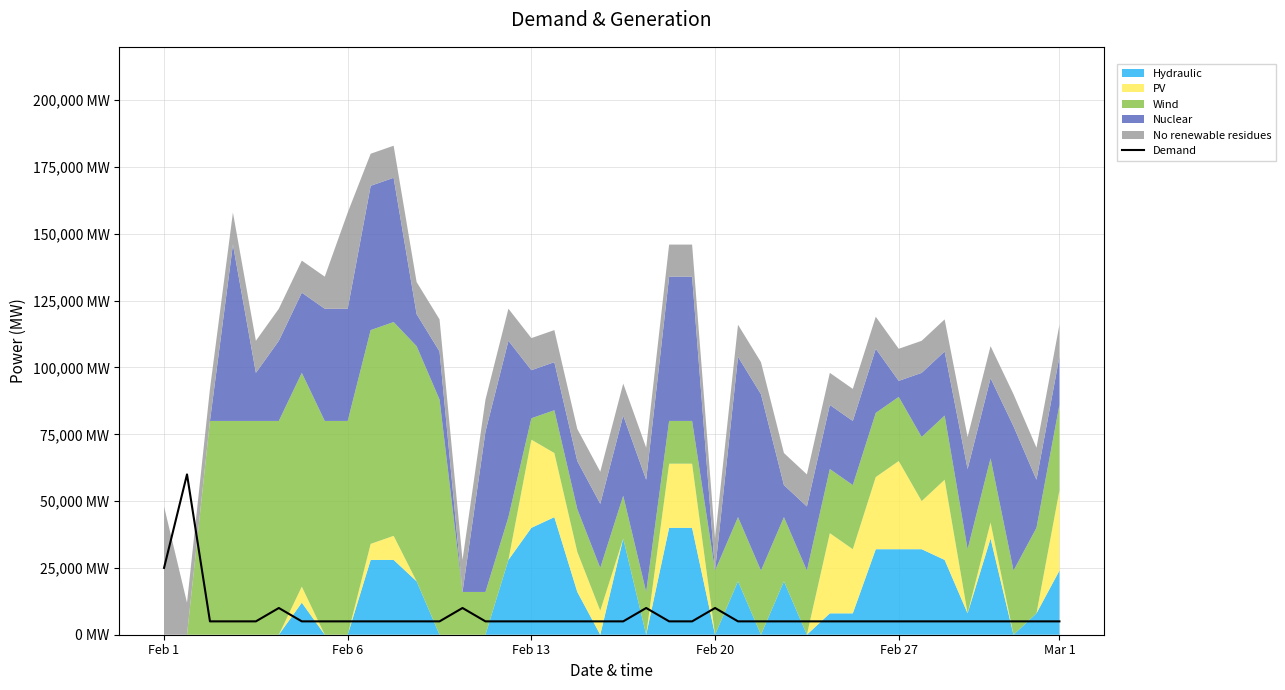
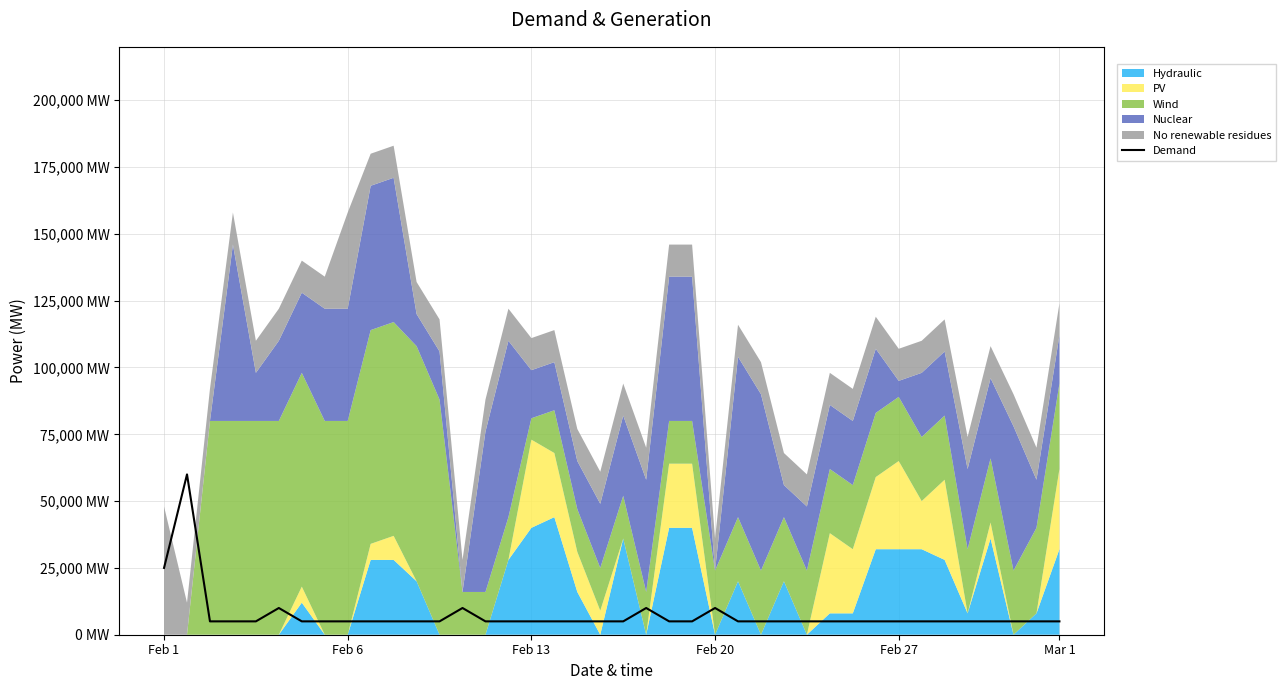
Hydraulic, Mar 1: 24,000 MW -> 32,000 MW
